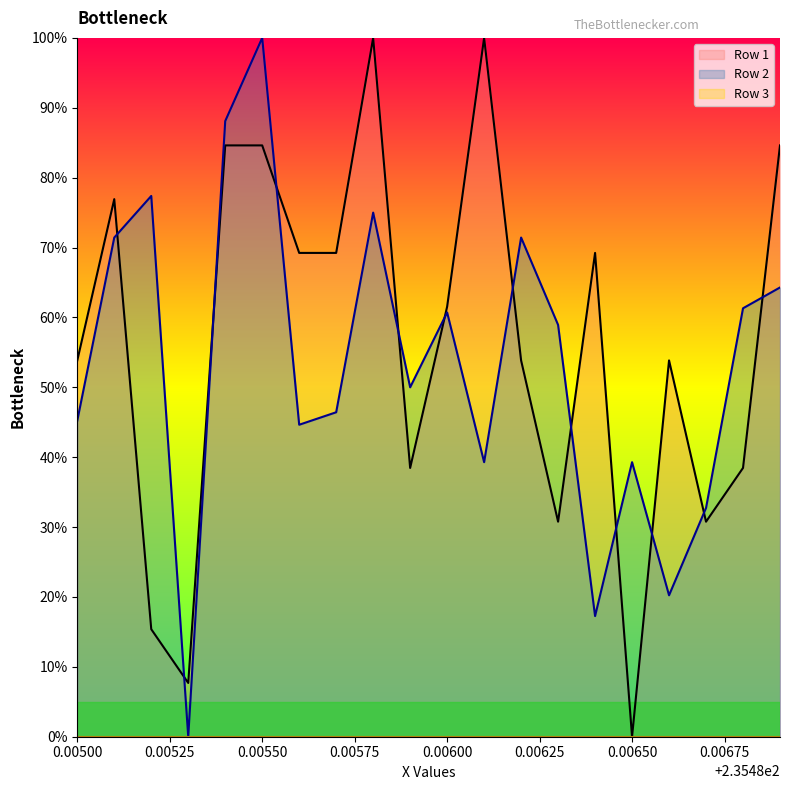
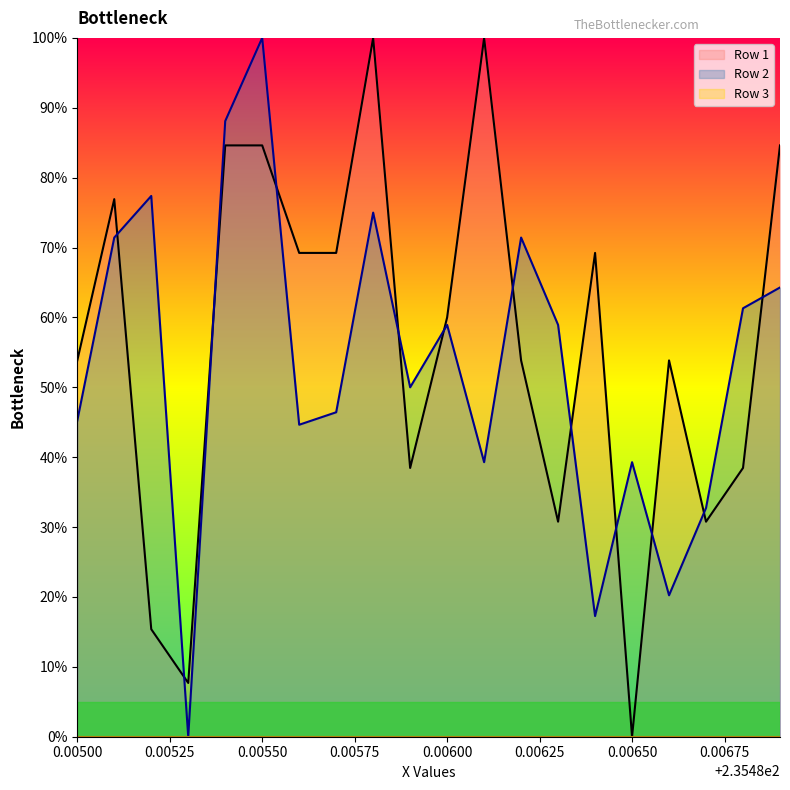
Row 1, 0.00600: 62% -> 60%
Row 2, 0.00600: 61% -> 59%
